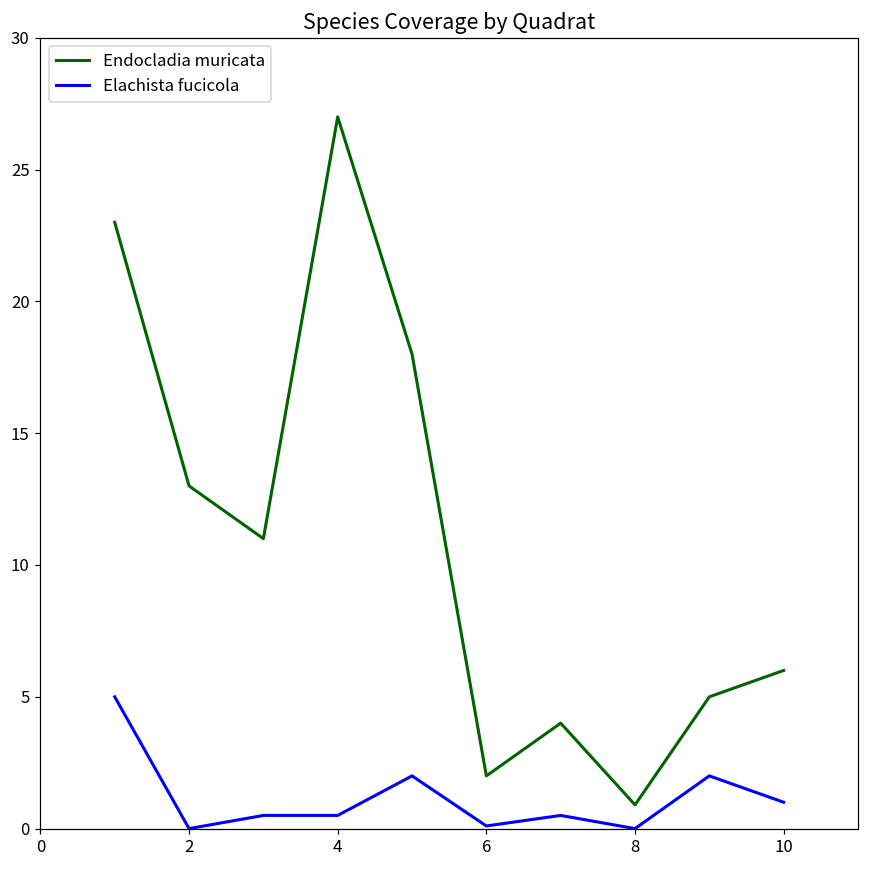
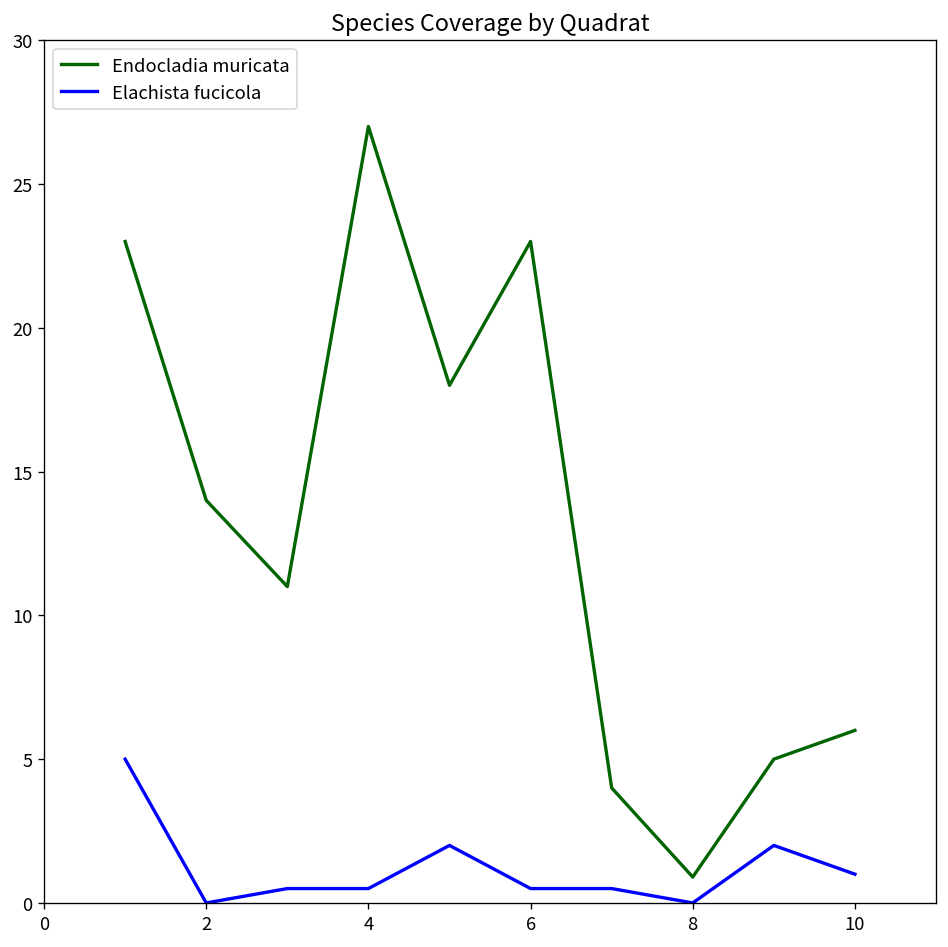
Endocladia muricata, 2: 13 -> 14
Endocladia muricata, 6: 2 -> 23
Elachista fucicola, 6: 0.1 -> 0.5
